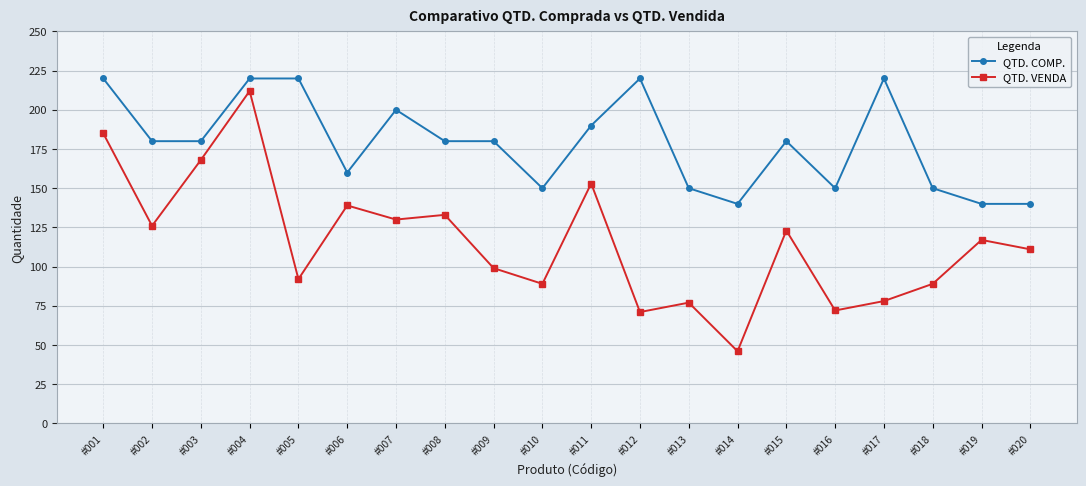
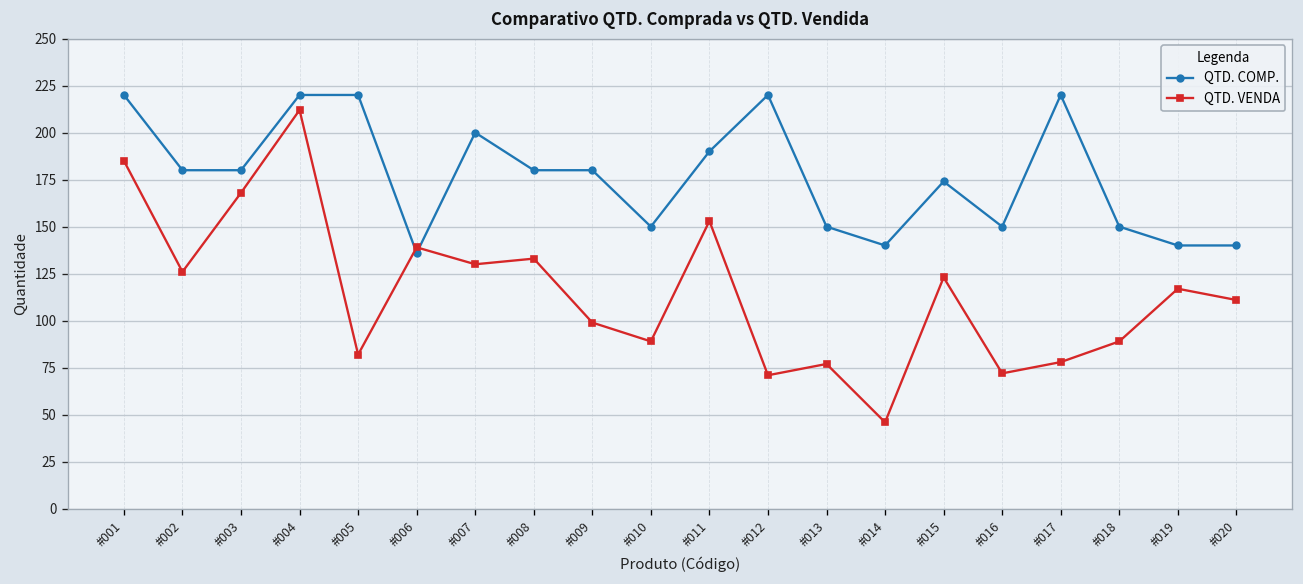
QTD. VENDA, #005: 92 -> 82
QTD. COMP., #006: 160 -> 136
QTD. COMP., #015: 180 -> 174
